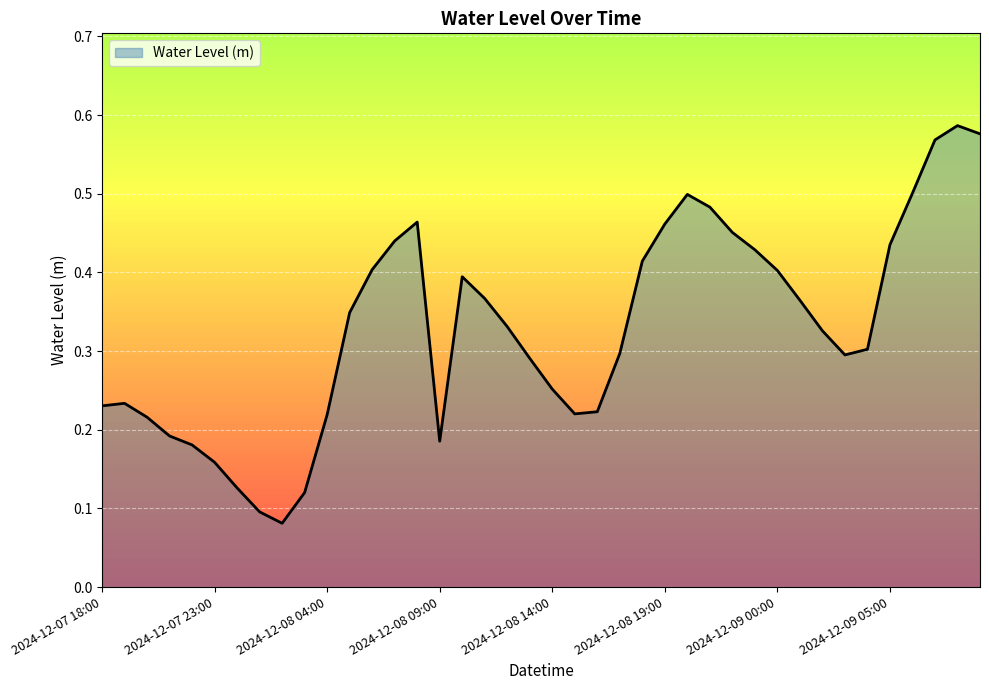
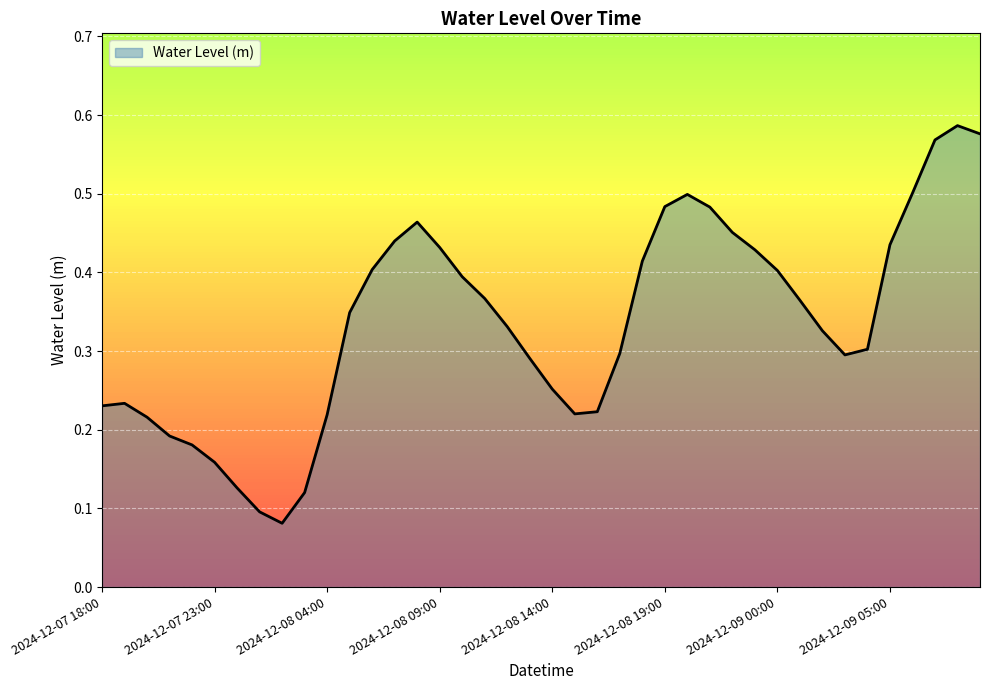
2024-12-08 09:00: 0.19 -> 0.43
2024-12-08 19:00: 0.46 -> 0.48
